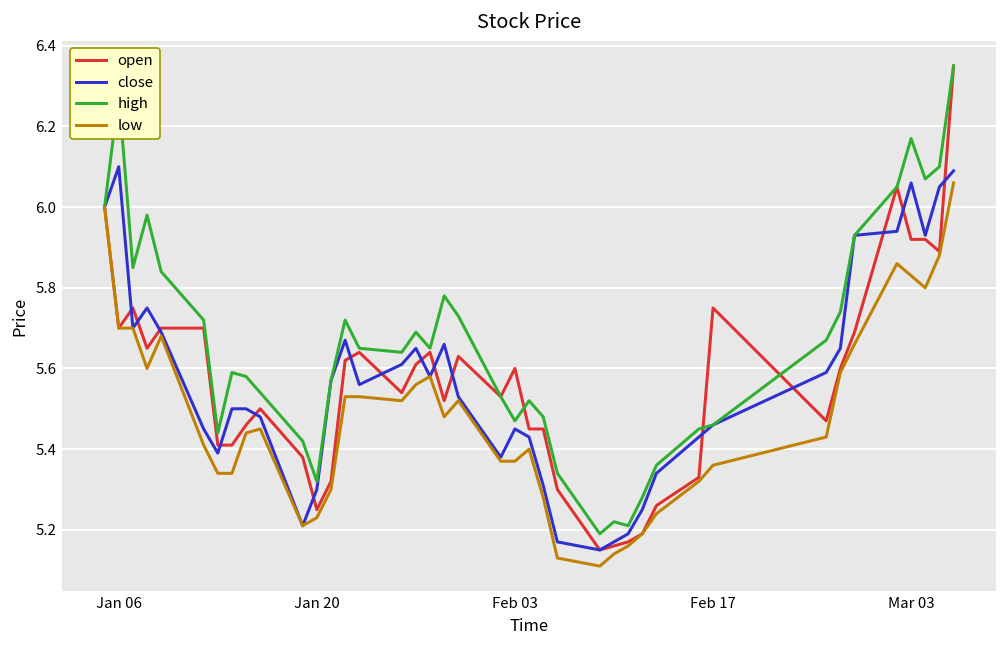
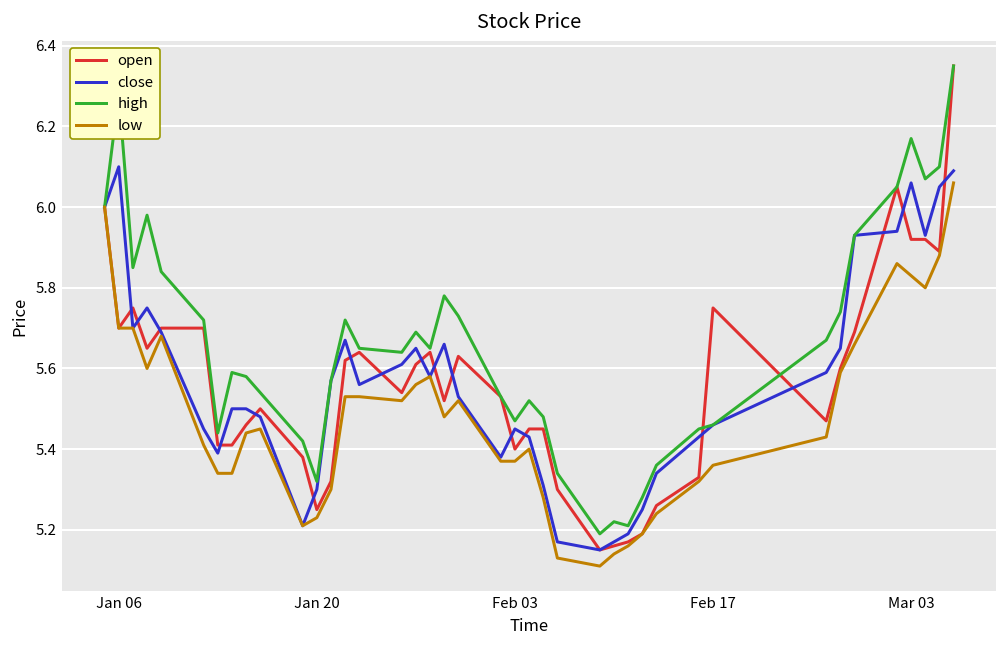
open, Feb 03: 5.6 -> 5.4
